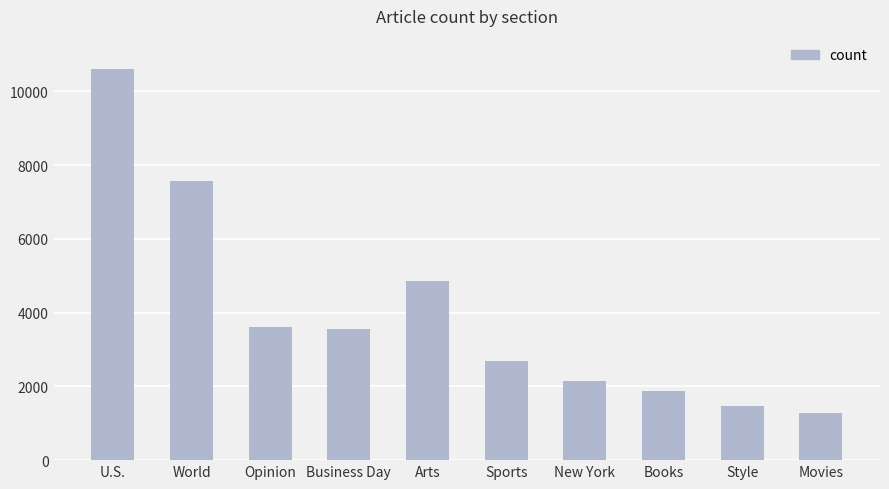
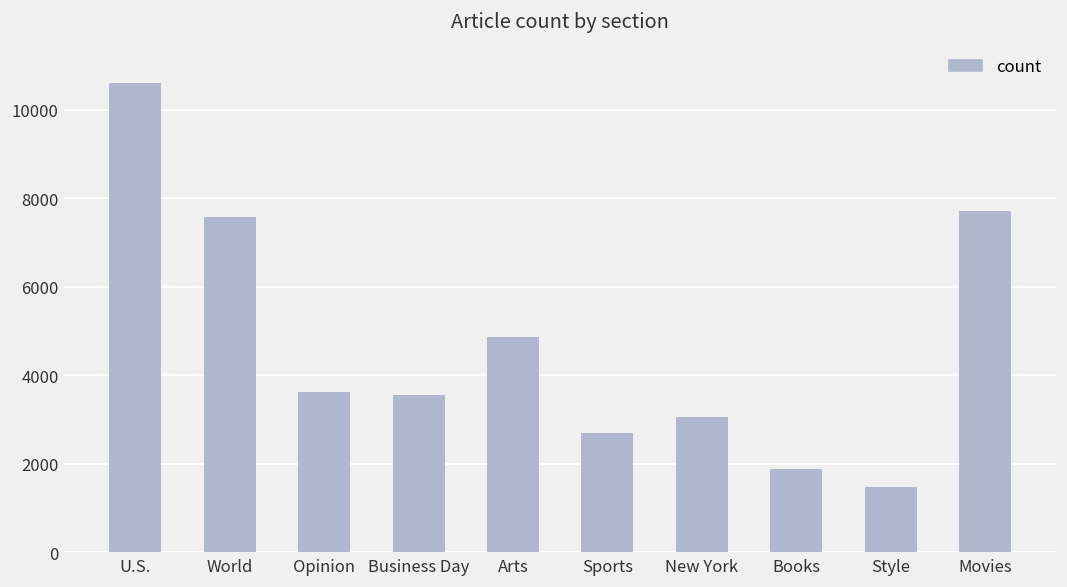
New York: 2100 -> 3100
Movies: 1300 -> 7700
